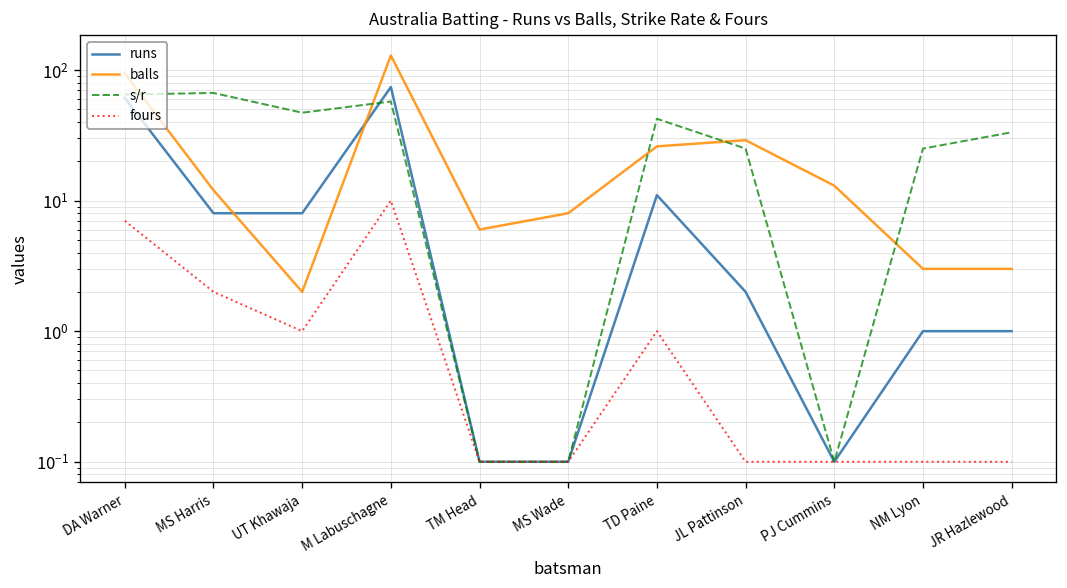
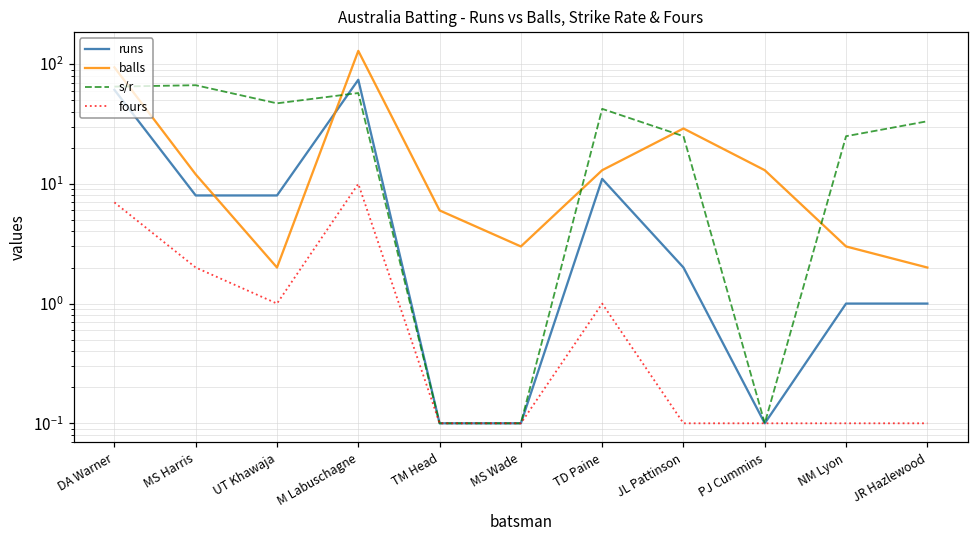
balls, MS Wade: 8 -> 3
balls, TD Paine: 26 -> 13
balls, JR Hazlewood: 3 -> 2
